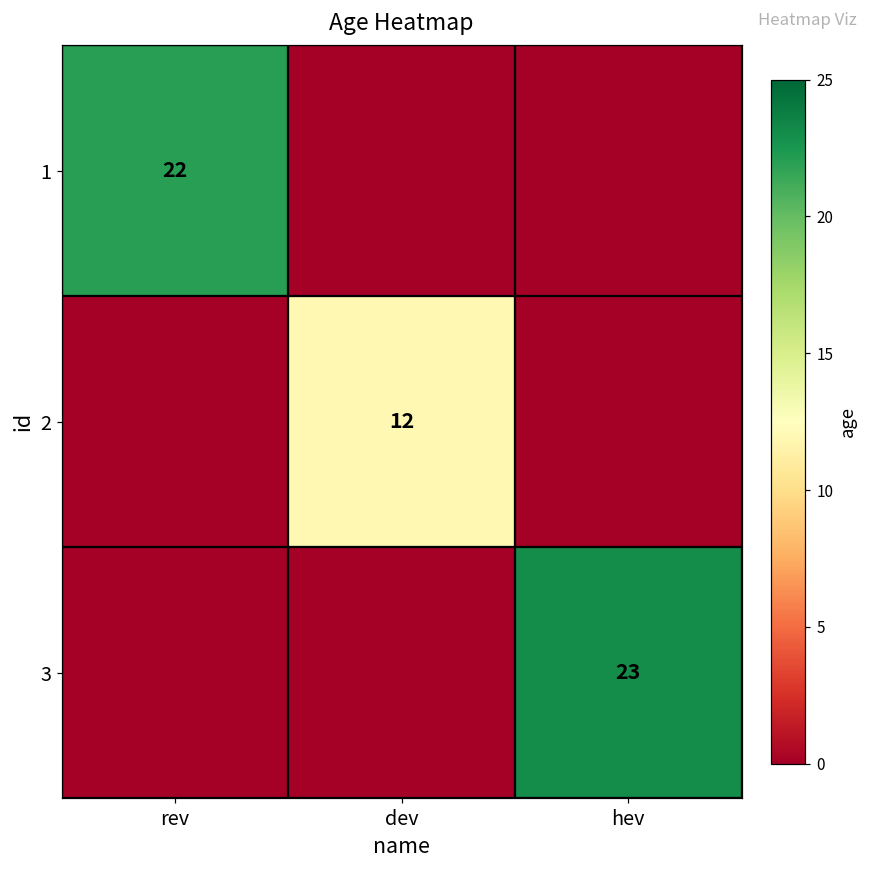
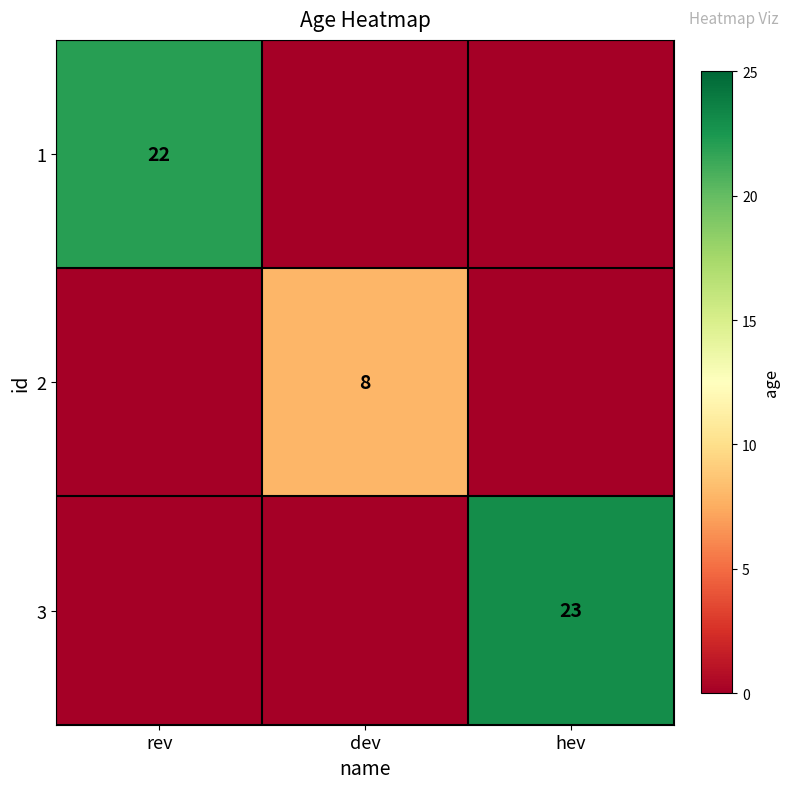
2, dev: 12 -> 8
